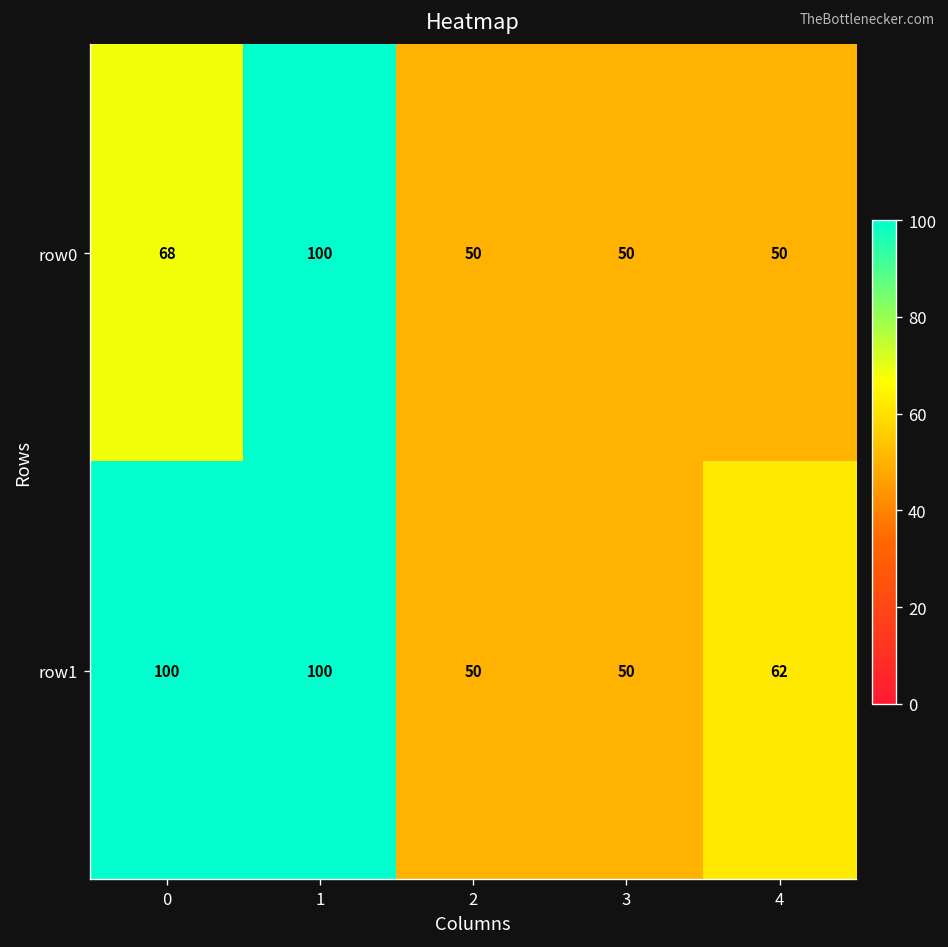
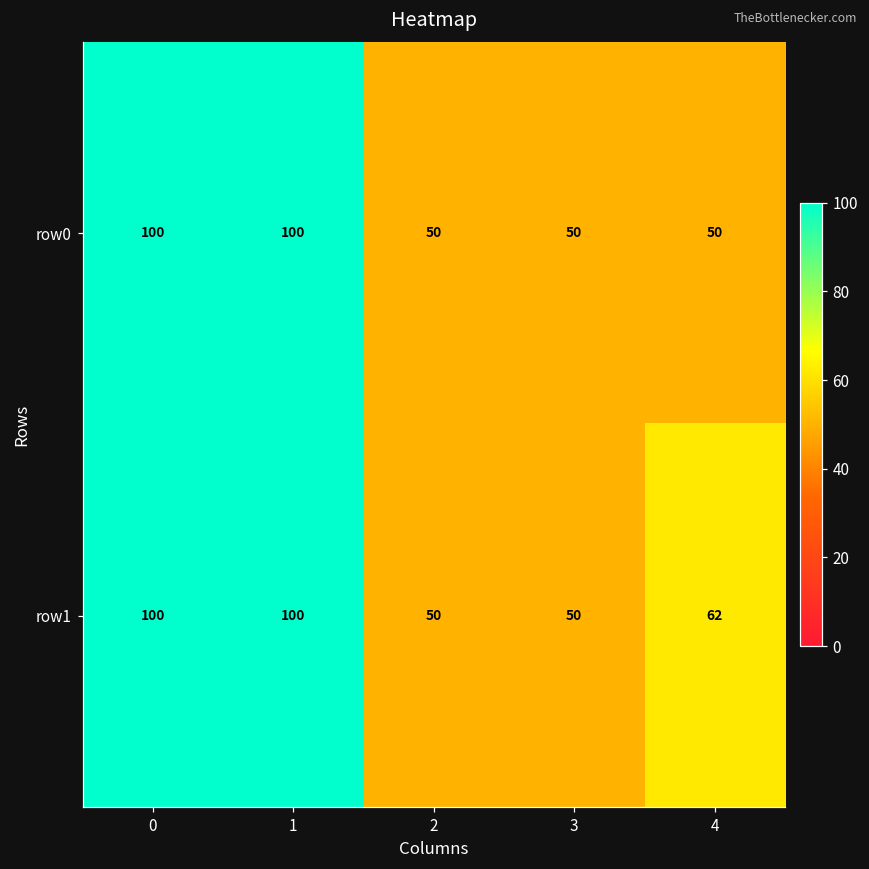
row0, 0: 68 -> 100
